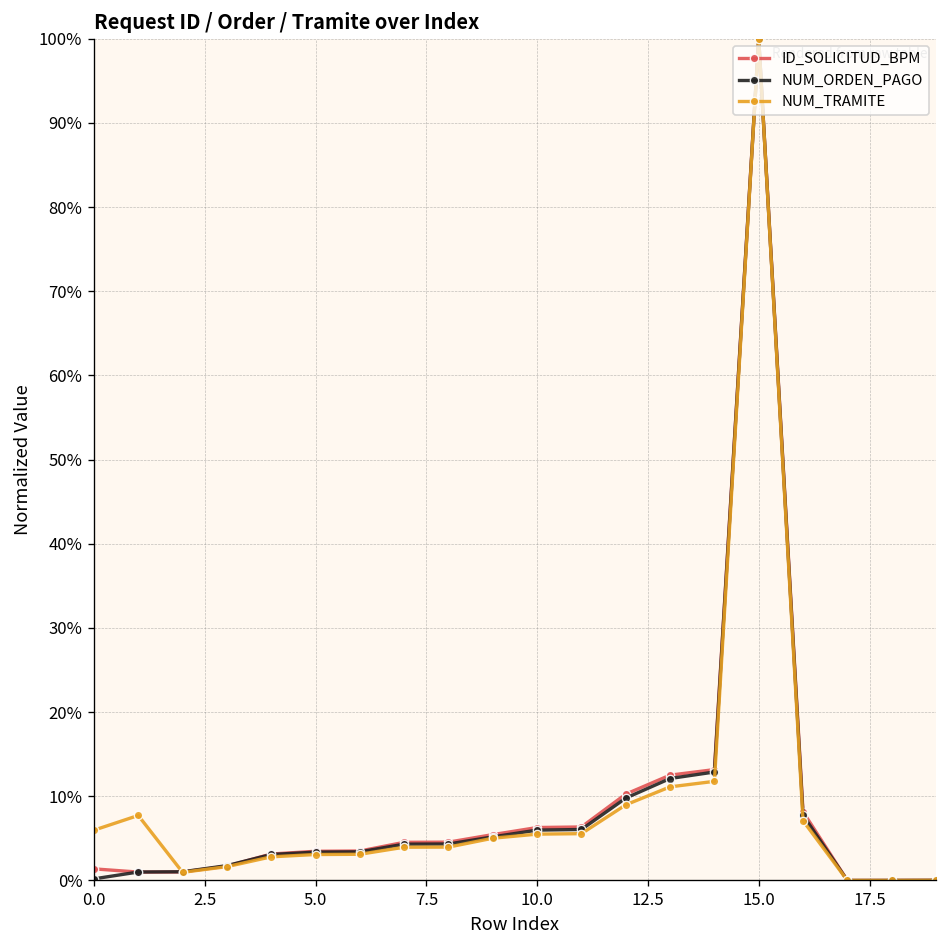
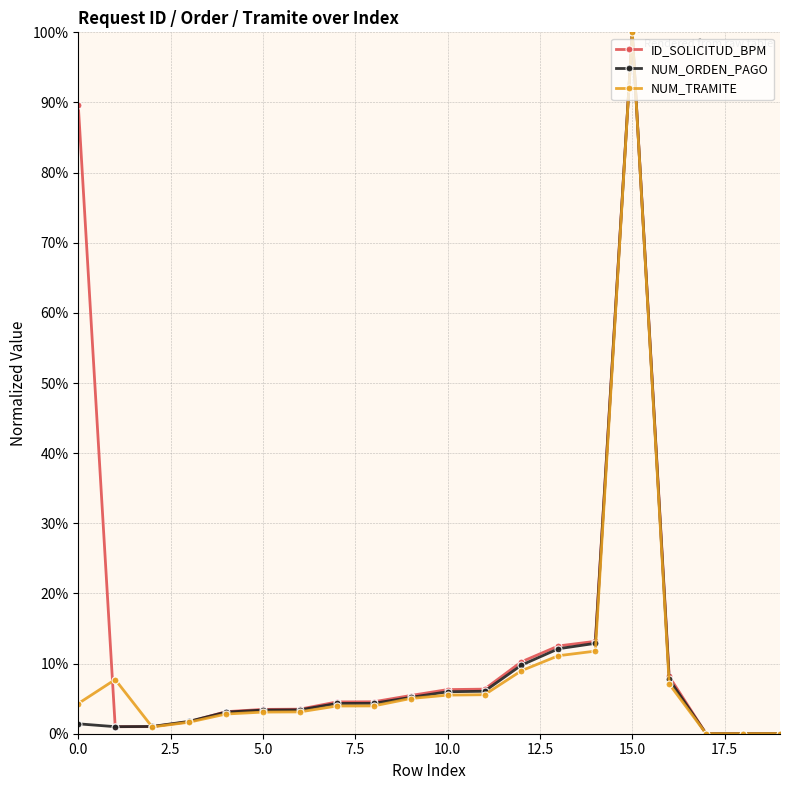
ID_SOLICITUD_BPM, 0.0: 1% -> 90%
NUM_ORDEN_PAGO, 0.0: 0% -> 1%
NUM_TRAMITE, 0.0: 6% -> 4%
